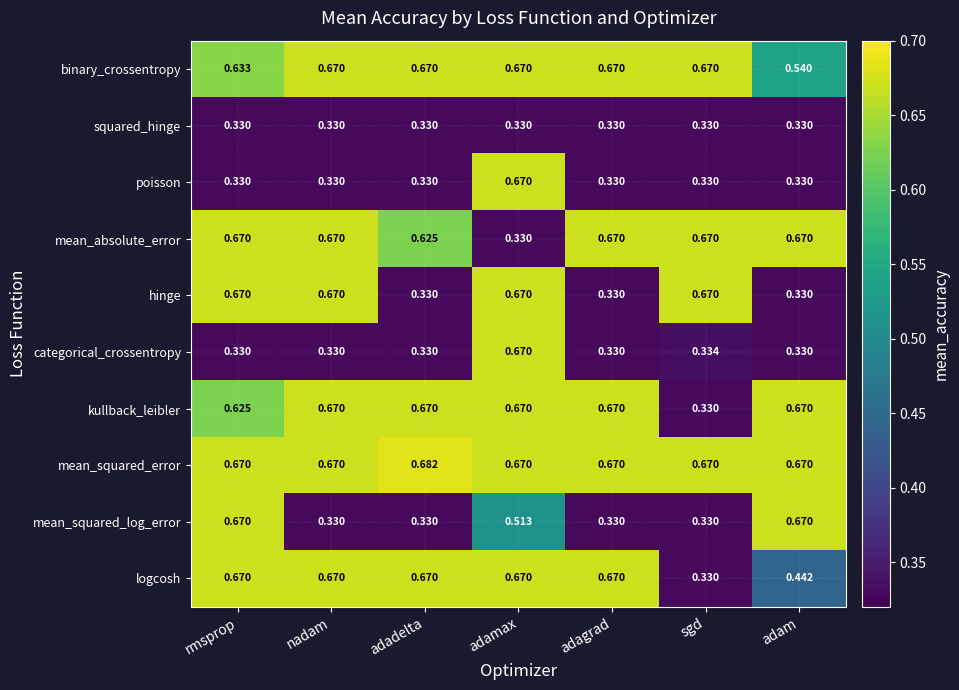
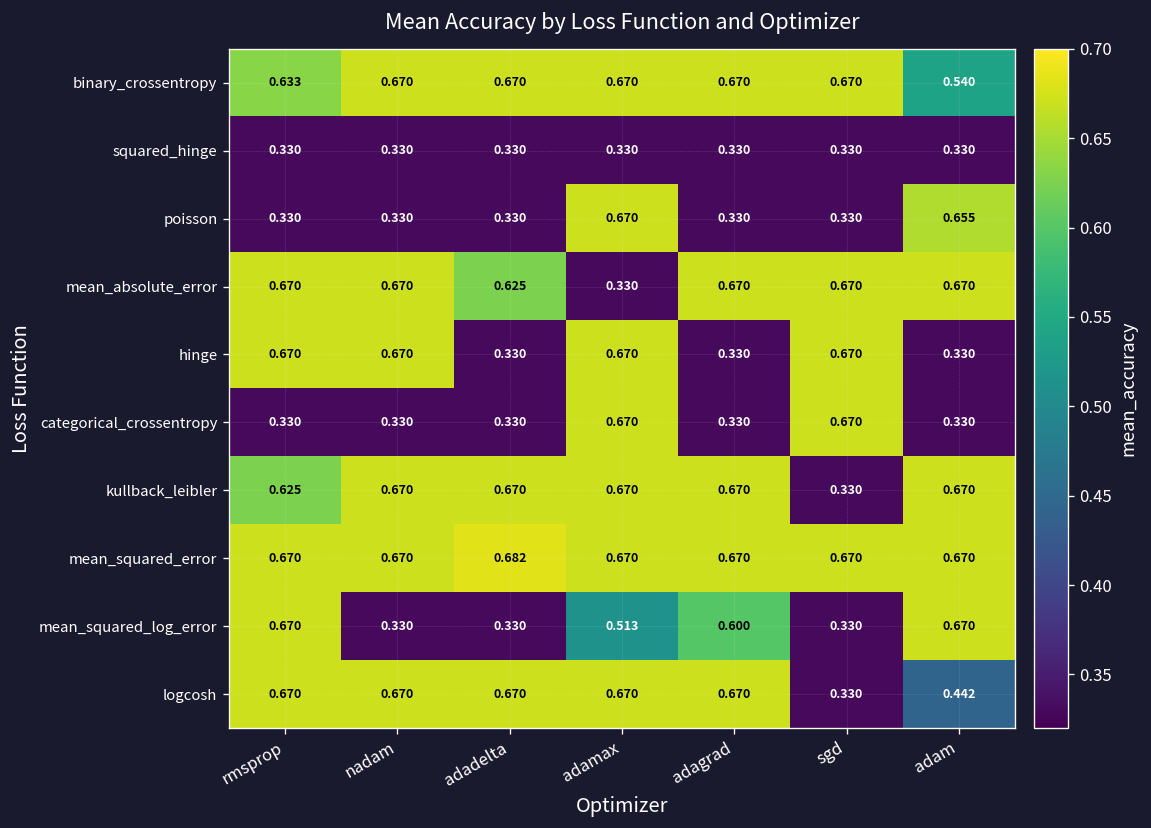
poisson, adam: 0.330 -> 0.655
categorical_crossentropy, sgd: 0.334 -> 0.670
mean_squared_log_error, adagrad: 0.330 -> 0.600
